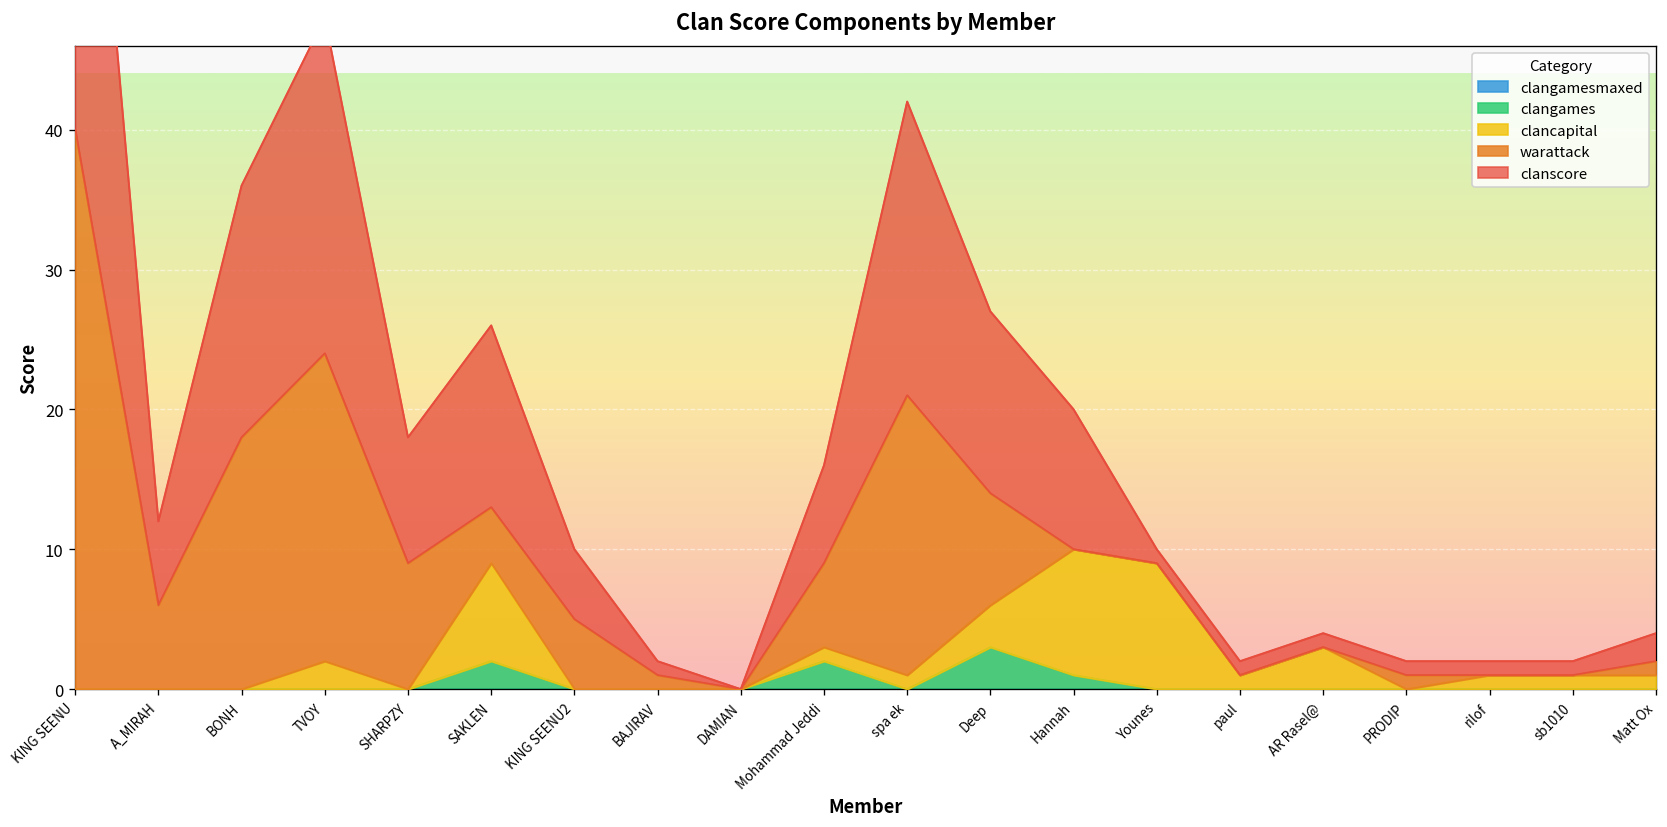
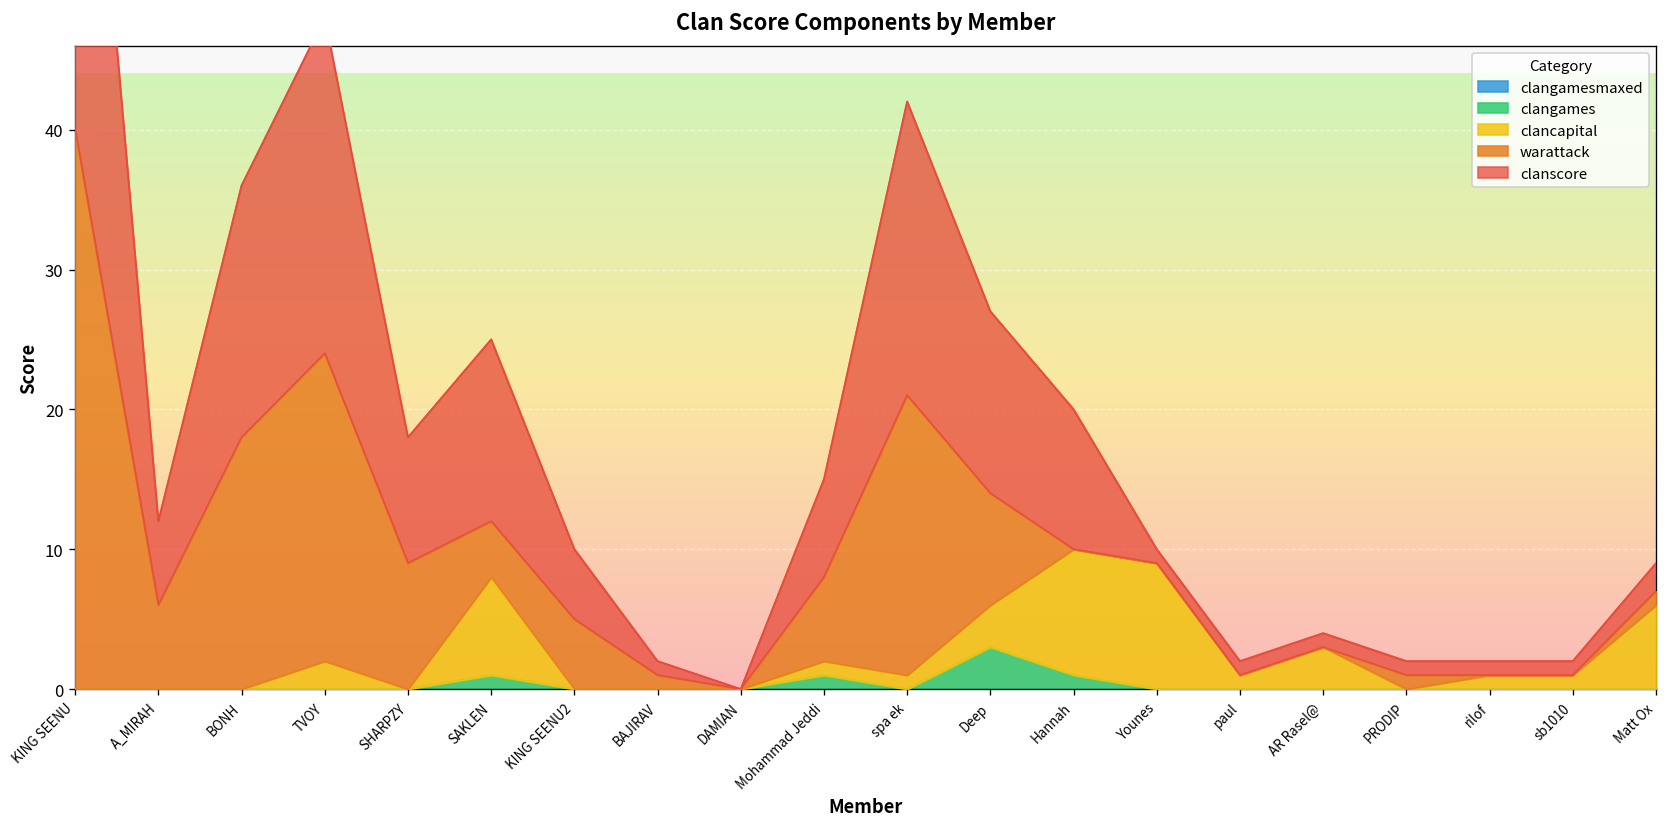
clangames, SAKLEN: 2 -> 1
clangames, Mohammad Jeddi: 2 -> 1
clancapital, Matt Ox: 1 -> 6
